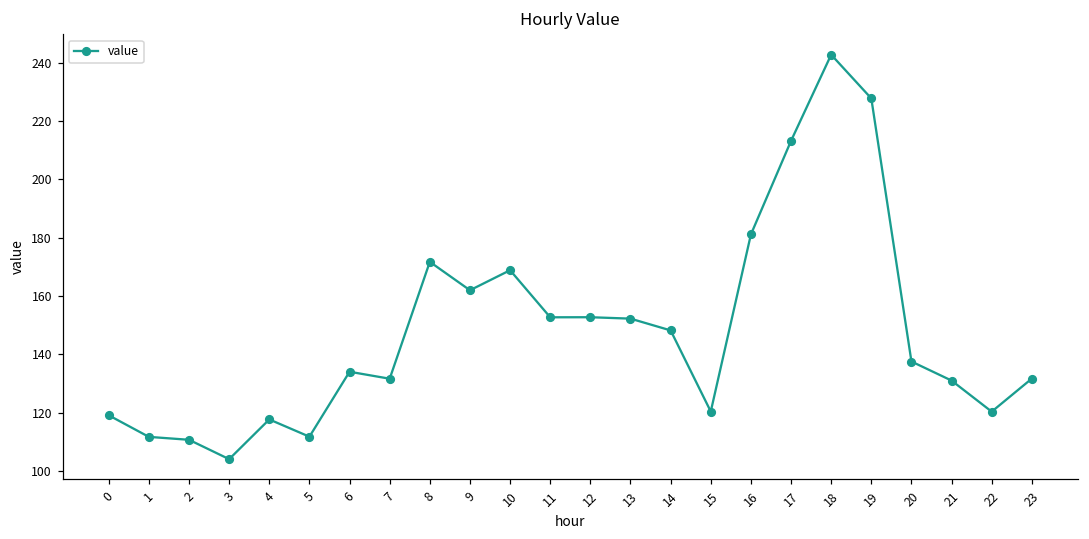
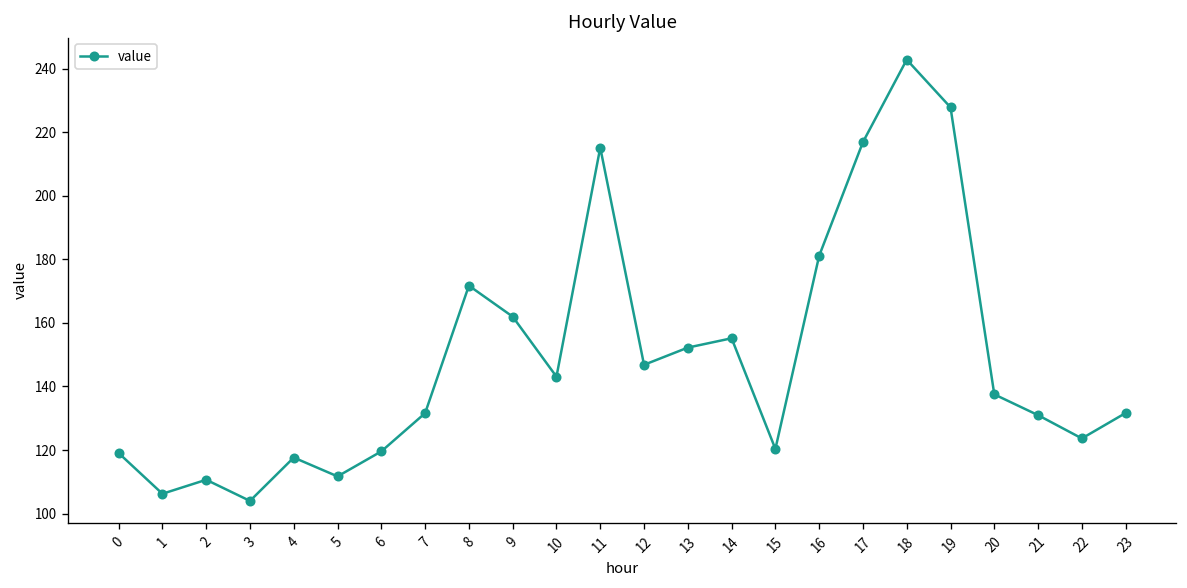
1: 112 -> 106
6: 134 -> 120
10: 169 -> 143
11: 153 -> 215
12: 153 -> 147
14: 148 -> 155
17: 213 -> 217
22: 120 -> 124
